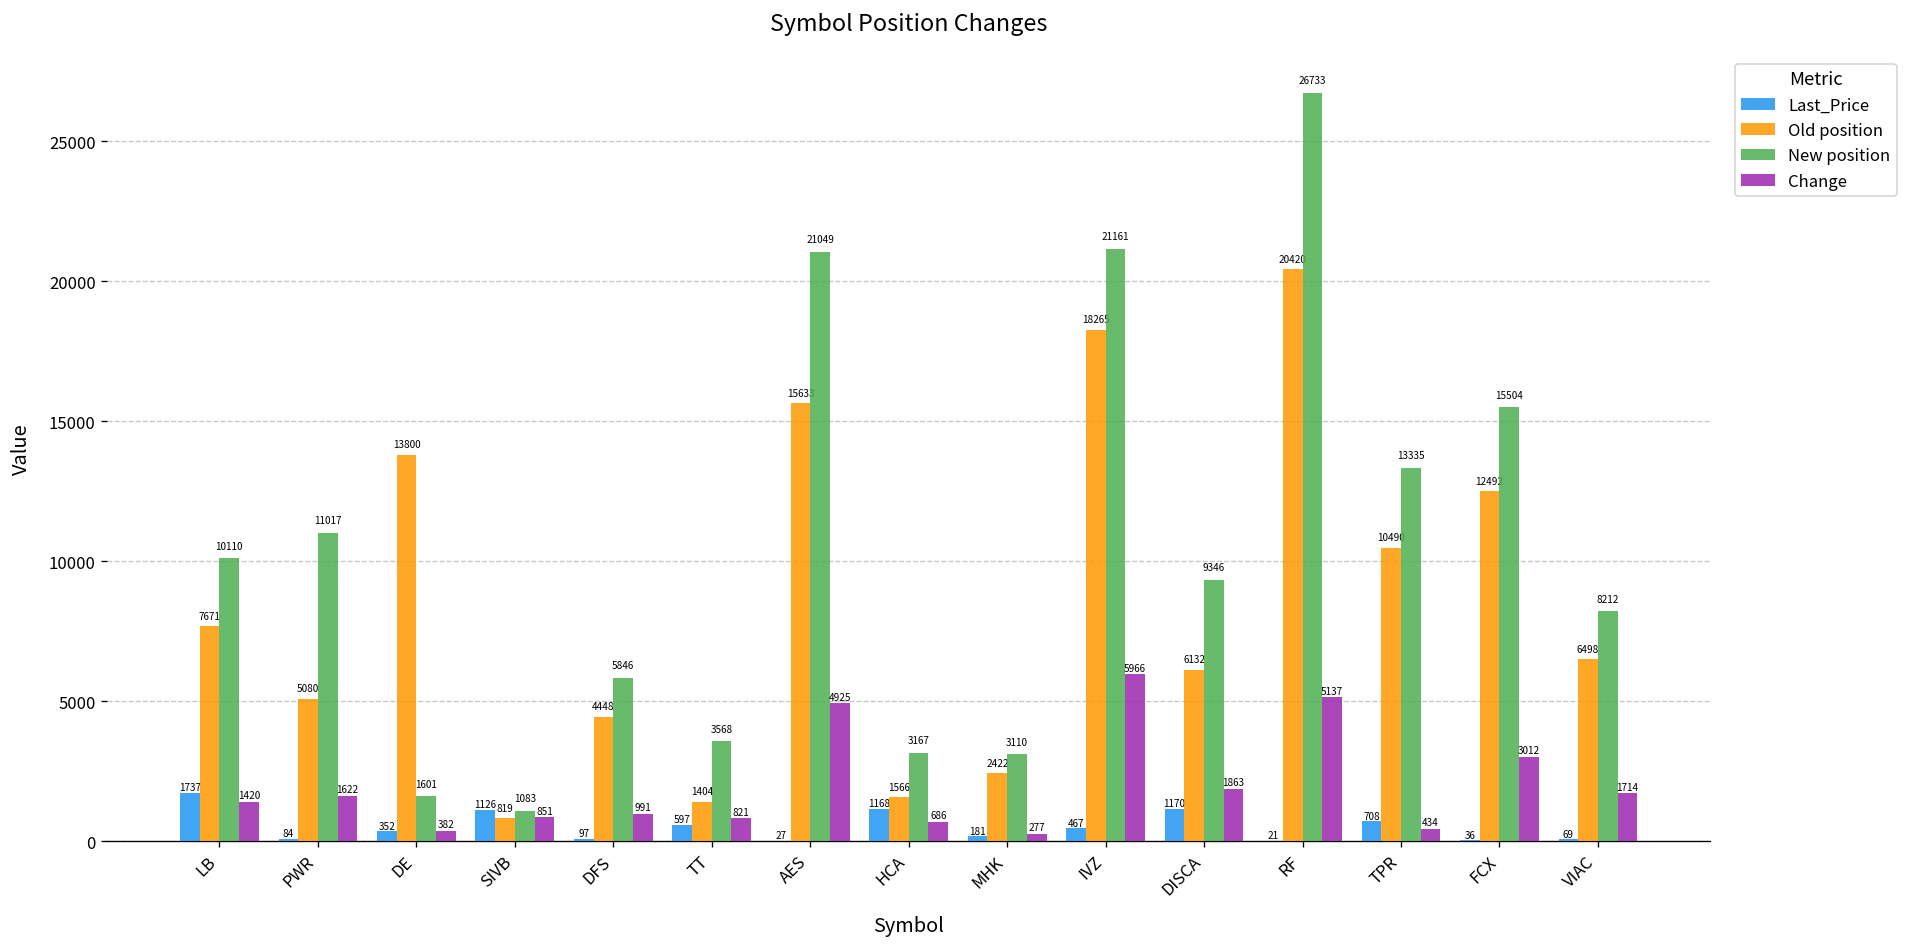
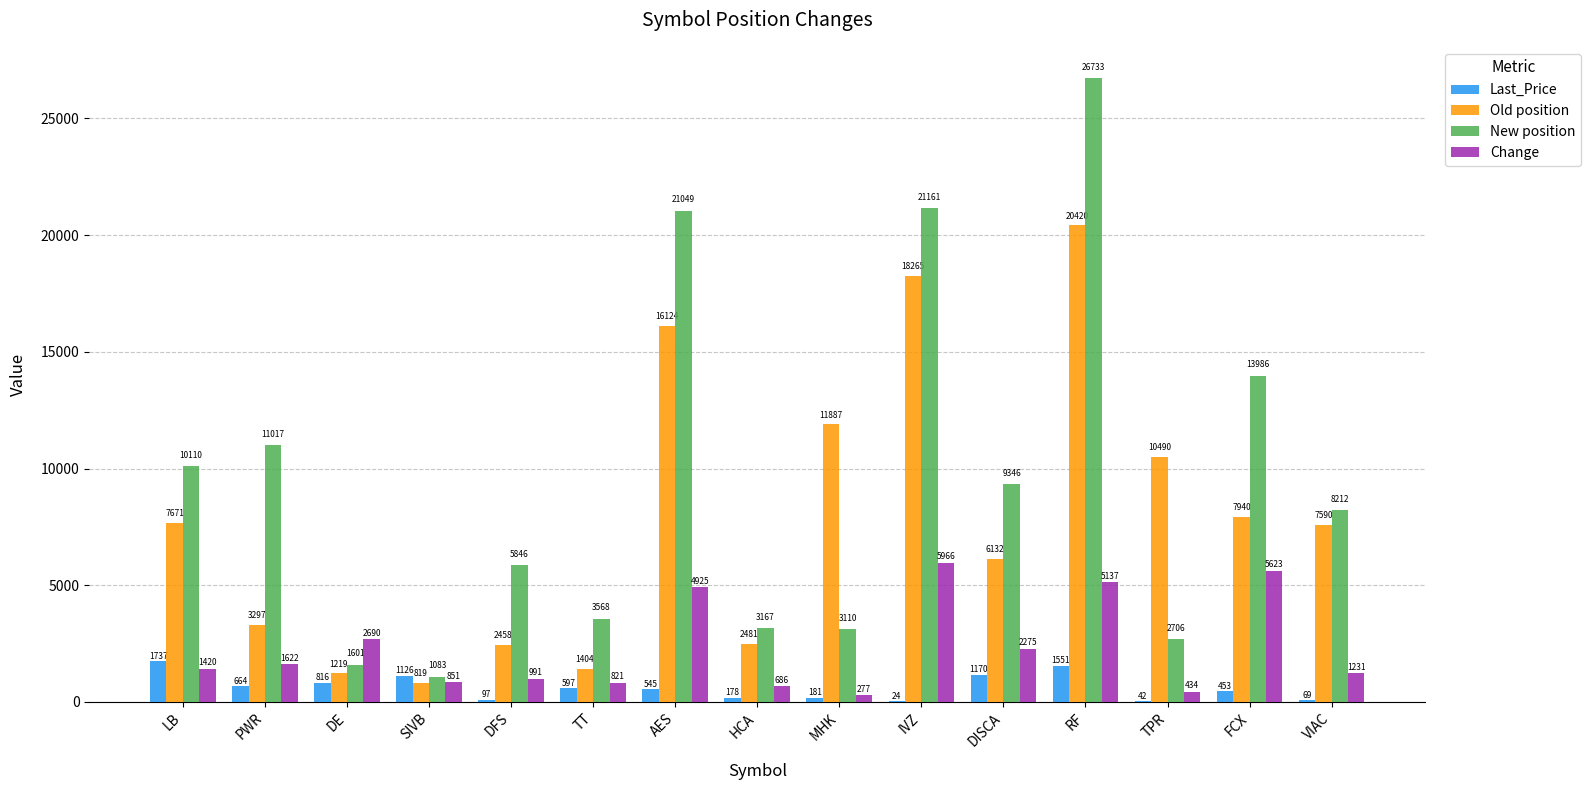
Last_Price, PWR: 84 -> 664
Old position, PWR: 5080 -> 3297
Last_Price, DE: 352 -> 816
Old position, DE: 13800 -> 1219
Change, DE: 382 -> 2690
Old position, DFS: 4448 -> 2458
Last_Price, AES: 27 -> 545
Old position, AES: 15633 -> 16124
Last_Price, HCA: 1168 -> 178
Old position, HCA: 1566 -> 2481
Old position, MHK: 2422 -> 11887
Last_Price, IVZ: 467 -> 24
Change, DISCA: 1863 -> 2275
Last_Price, RF: 21 -> 1551
Last_Price, TPR: 708 -> 42
New position, TPR: 13335 -> 2706
Last_Price, FCX: 36 -> 453
Old position, FCX: 12492 -> 7940
New position, FCX: 15504 -> 13986
Change, FCX: 3012 -> 5623
Old position, VIAC: 6498 -> 7590
Change, VIAC: 1714 -> 1231
